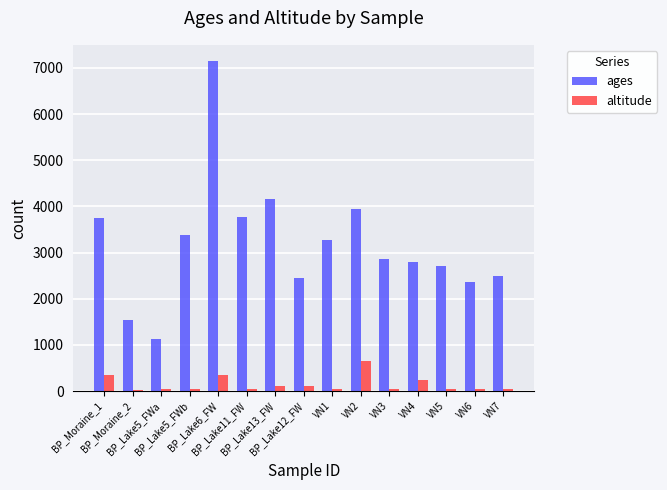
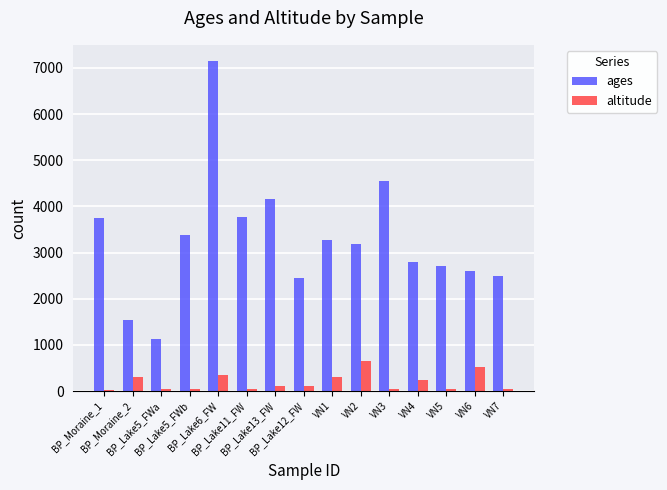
altitude, BP_Moraine_1: 300 -> 0
altitude, BP_Moraine_2: 0 -> 300
altitude, VN1: 100 -> 300
ages, VN2: 4000 -> 3200
ages, VN3: 2900 -> 4500
ages, VN6: 2400 -> 2600
altitude, VN6: 100 -> 500
